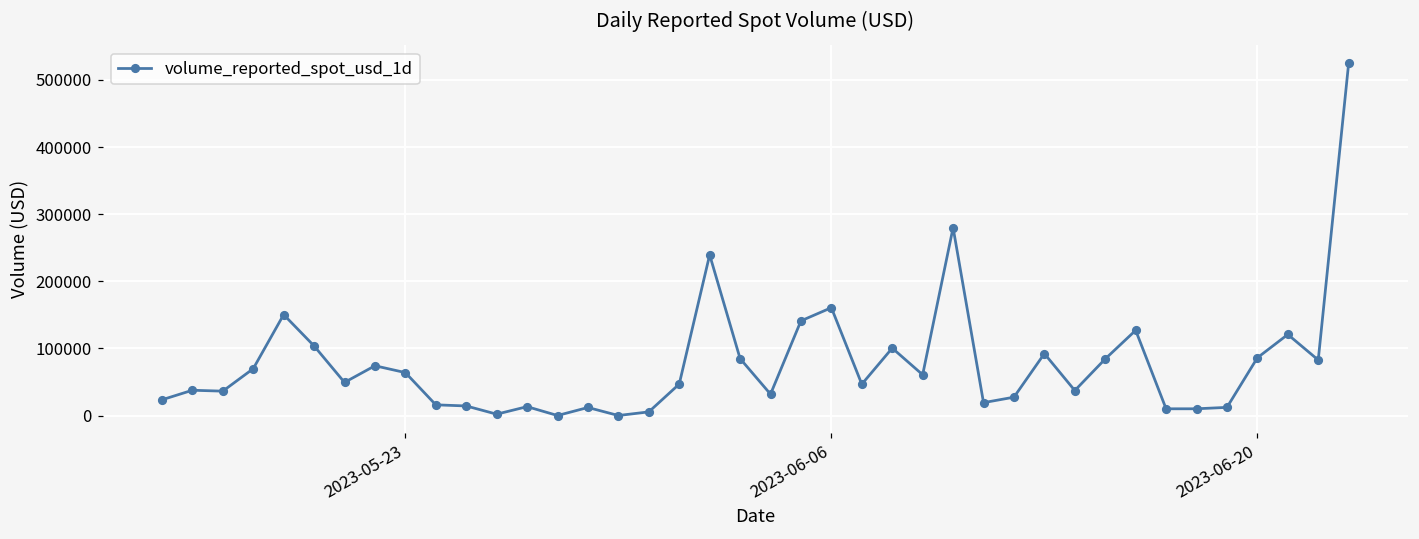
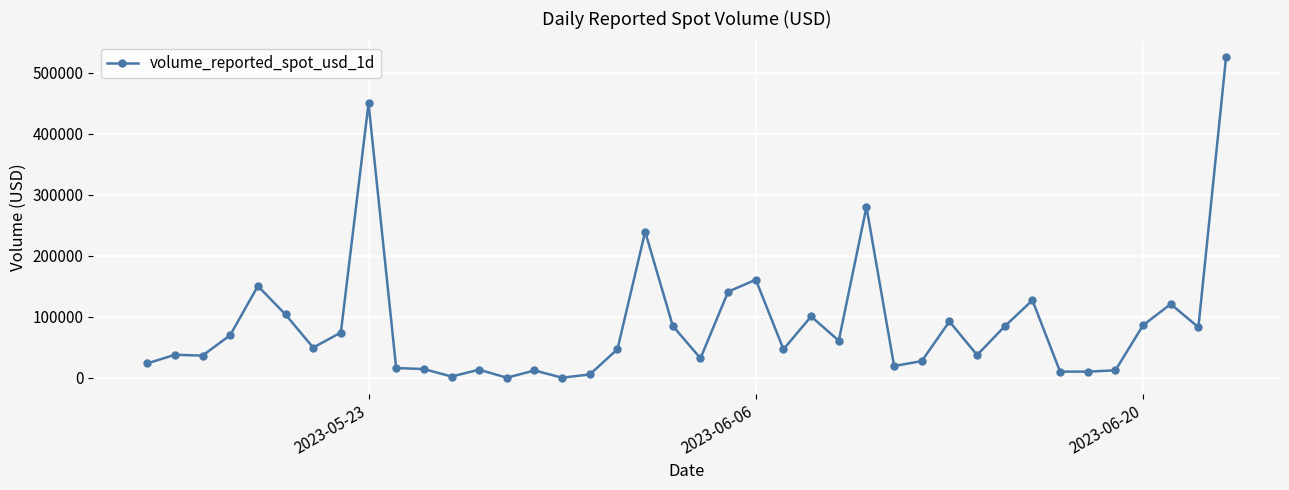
2023-05-23: 60000 -> 450000
